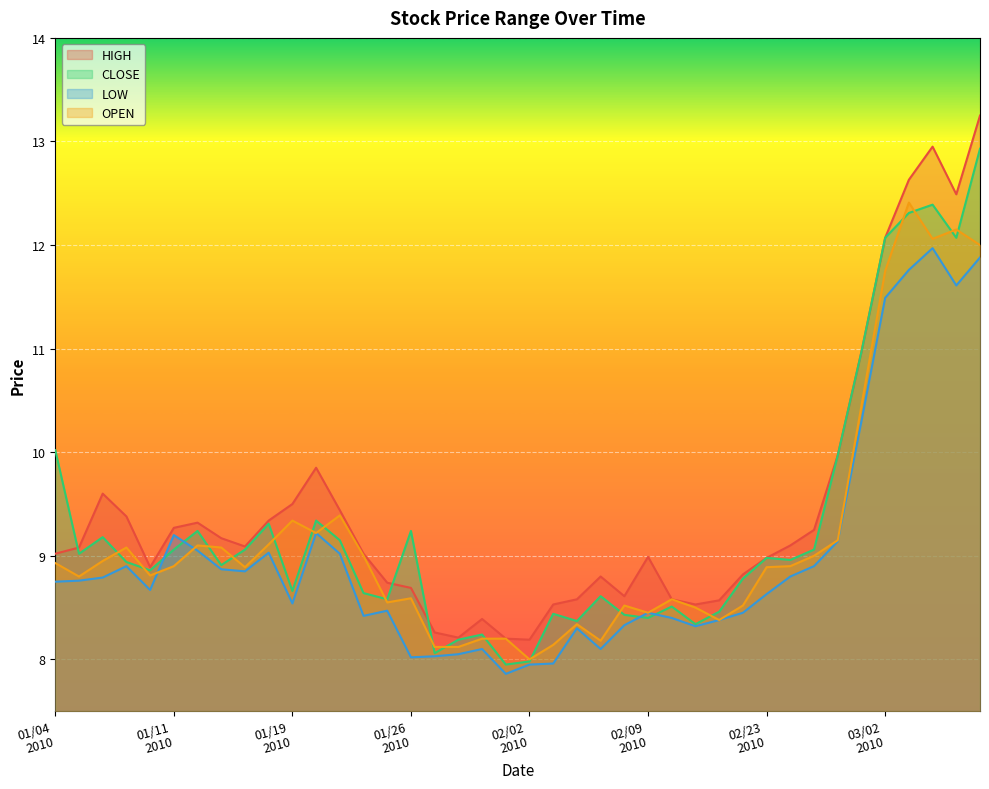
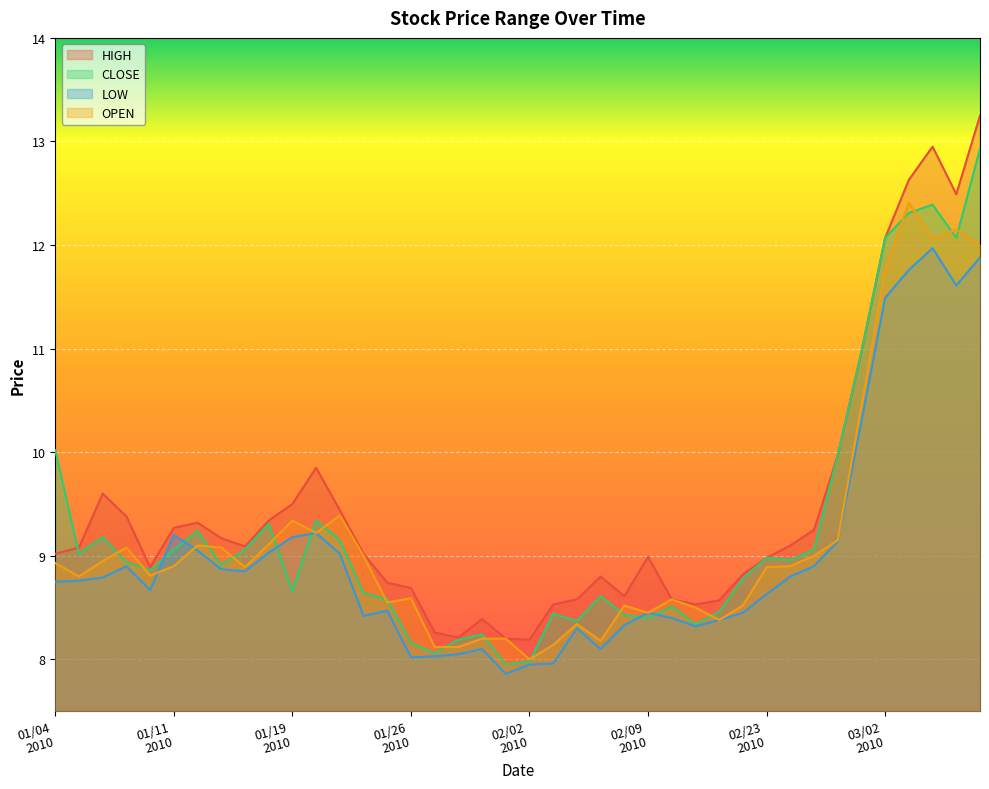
LOW, 01/19 2010: 8.54 -> 9.18
CLOSE, 01/26 2010: 9.24 -> 8.16
